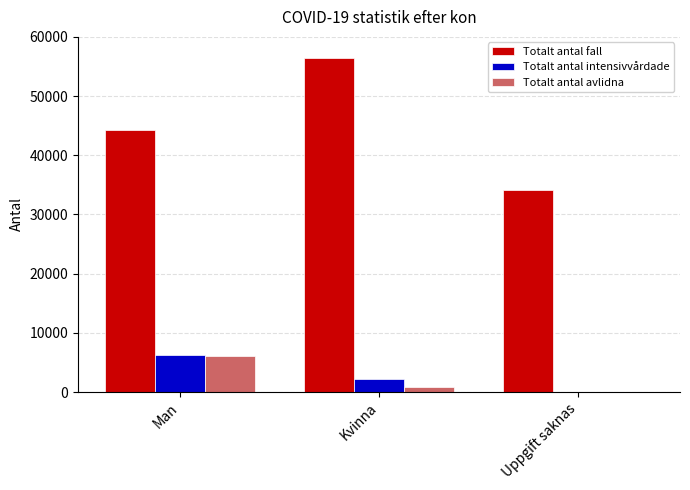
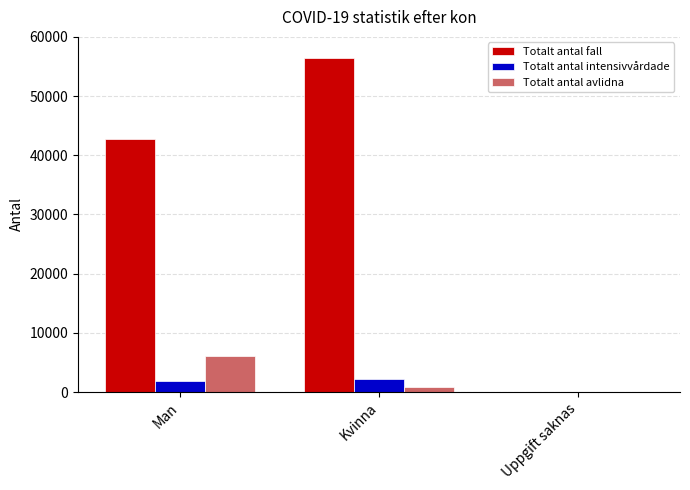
Totalt antal fall, Man: 44000 -> 43000
Totalt antal intensivvårdade, Man: 6000 -> 2000
Totalt antal fall, Uppgift saknas: 34000 -> 0
